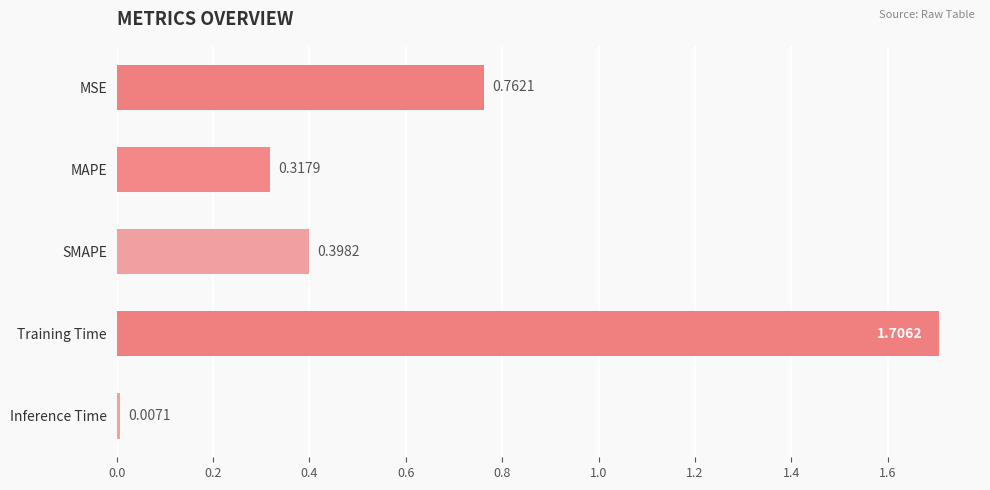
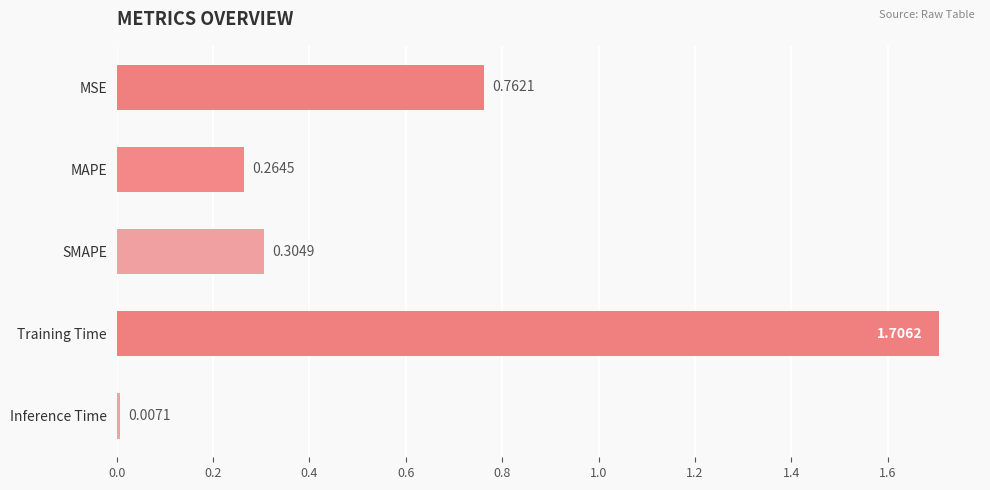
MAPE: 0.3179 -> 0.2645
SMAPE: 0.3982 -> 0.3049
